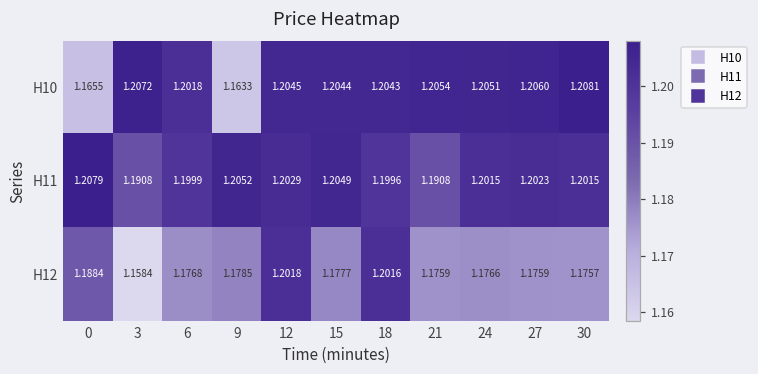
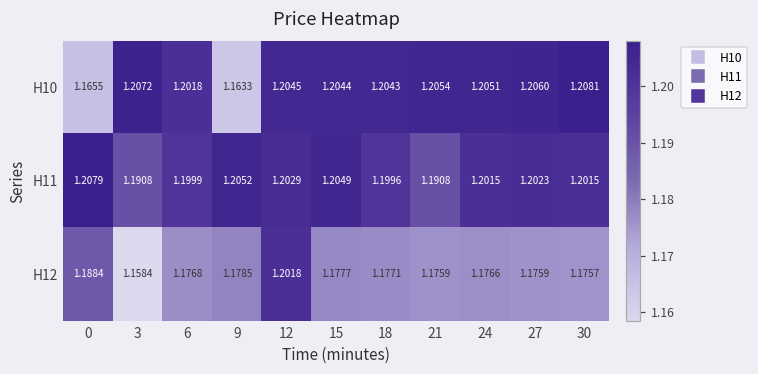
H12, 18: 1.2016 -> 1.1771
